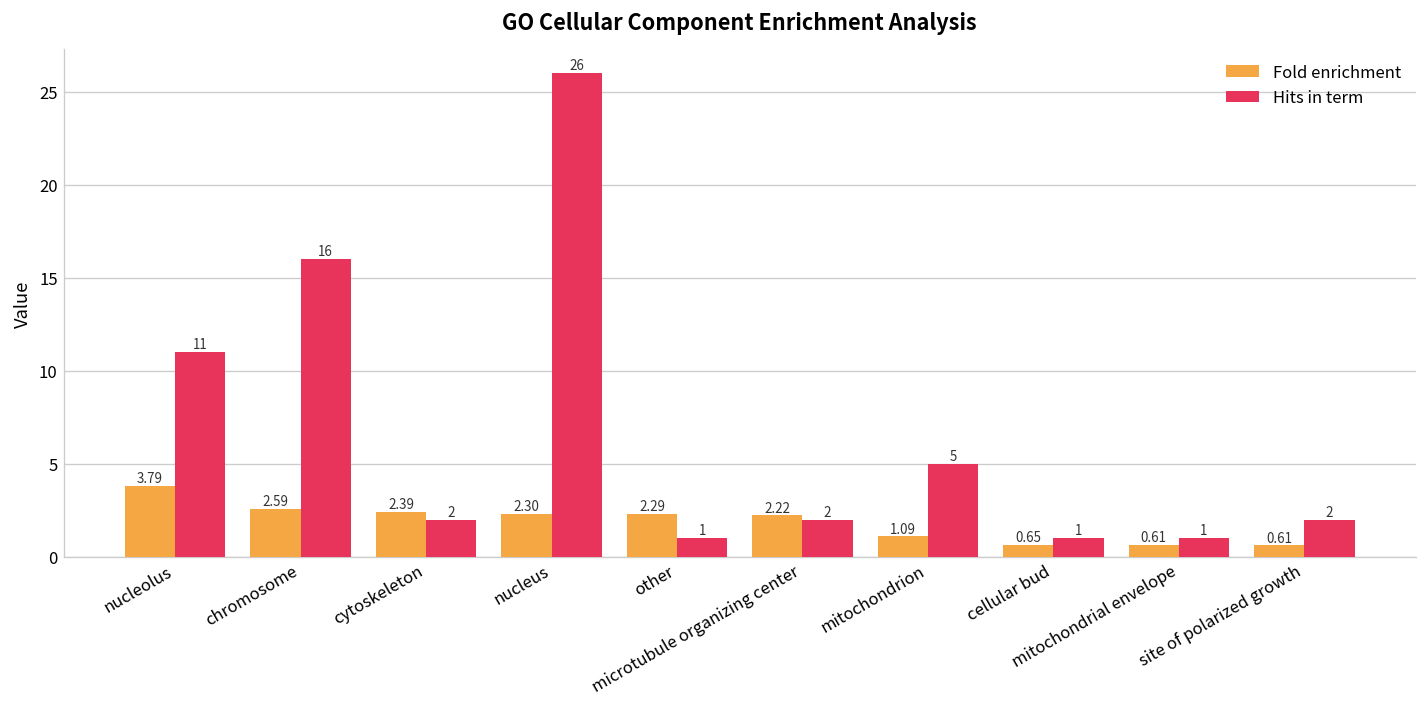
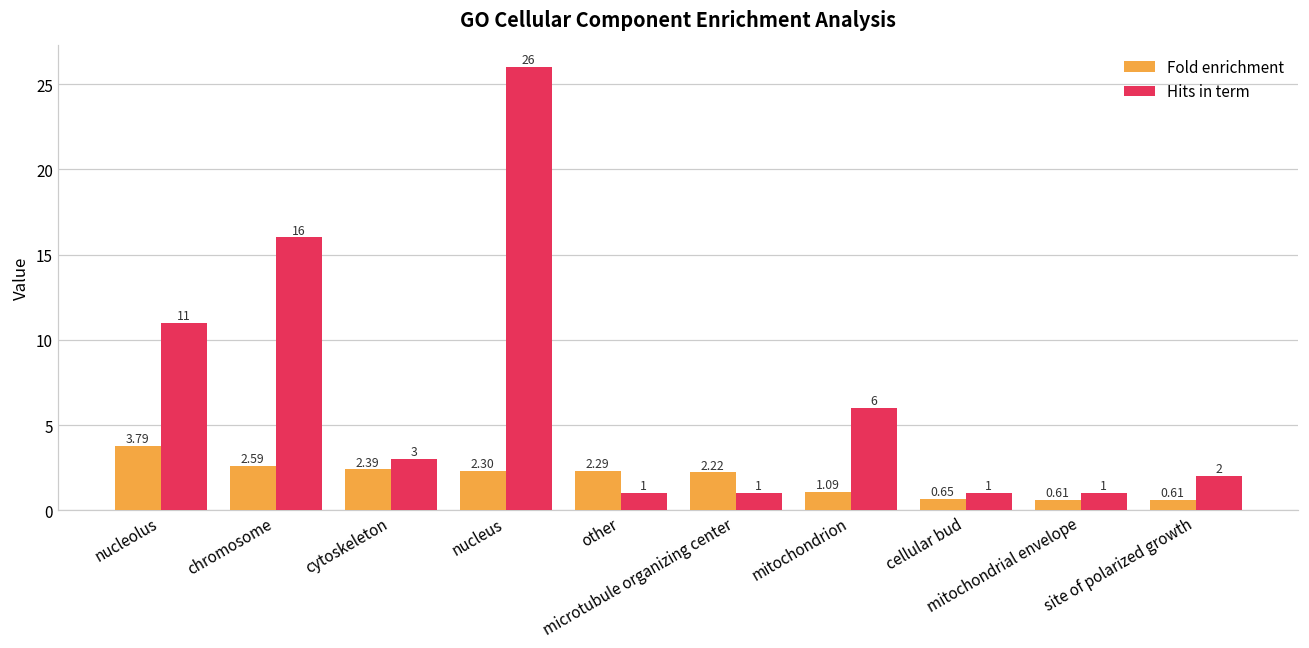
Hits in term, cytoskeleton: 2 -> 3
Hits in term, microtubule organizing center: 2 -> 1
Hits in term, mitochondrion: 5 -> 6
